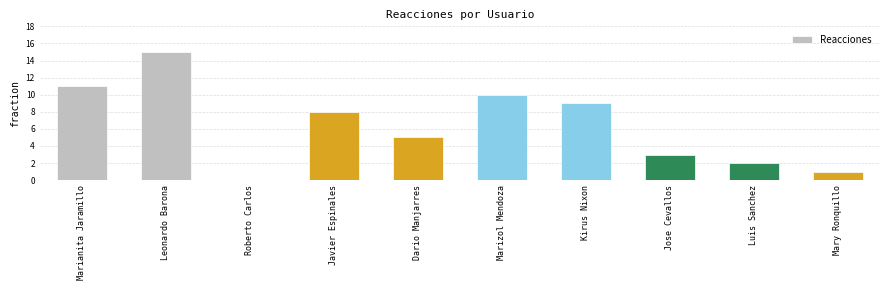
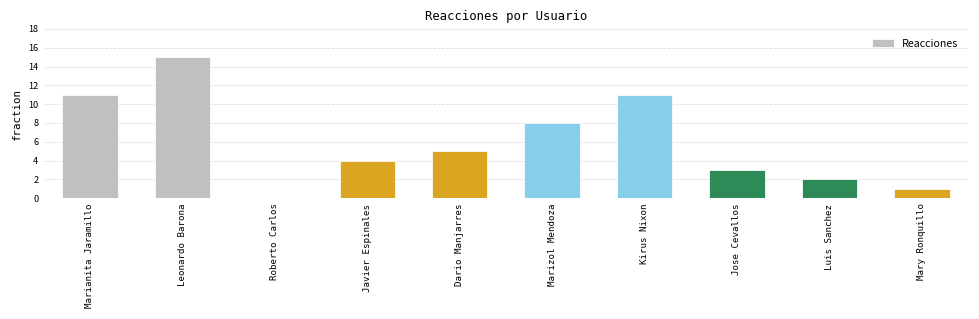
Javier Espinales: 8 -> 4
Marizol Mendoza: 10 -> 8
Kirus Nixon: 9 -> 11
